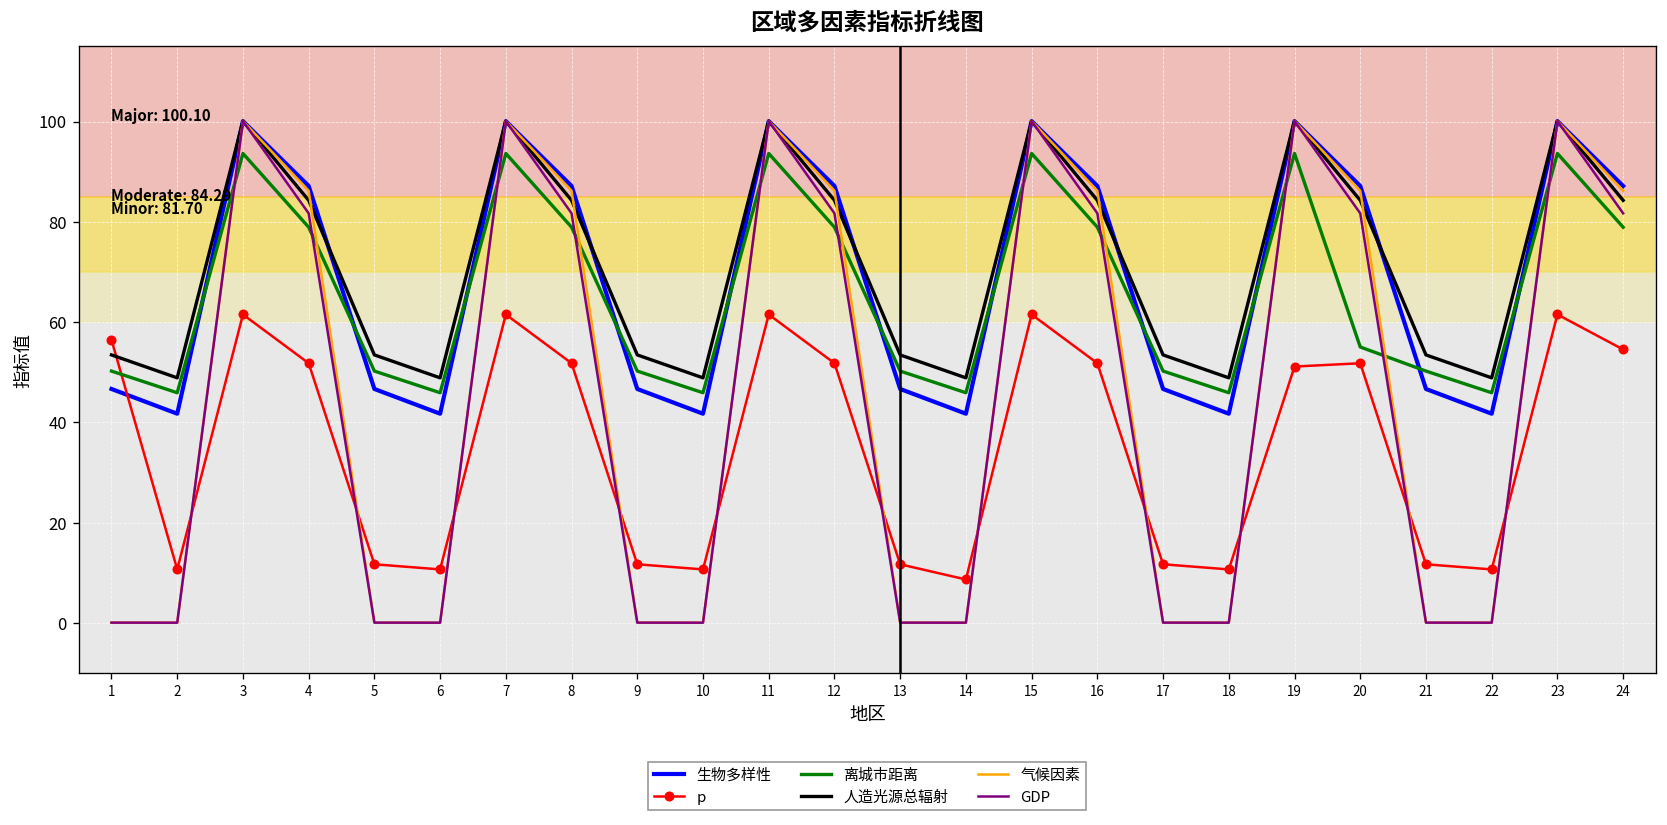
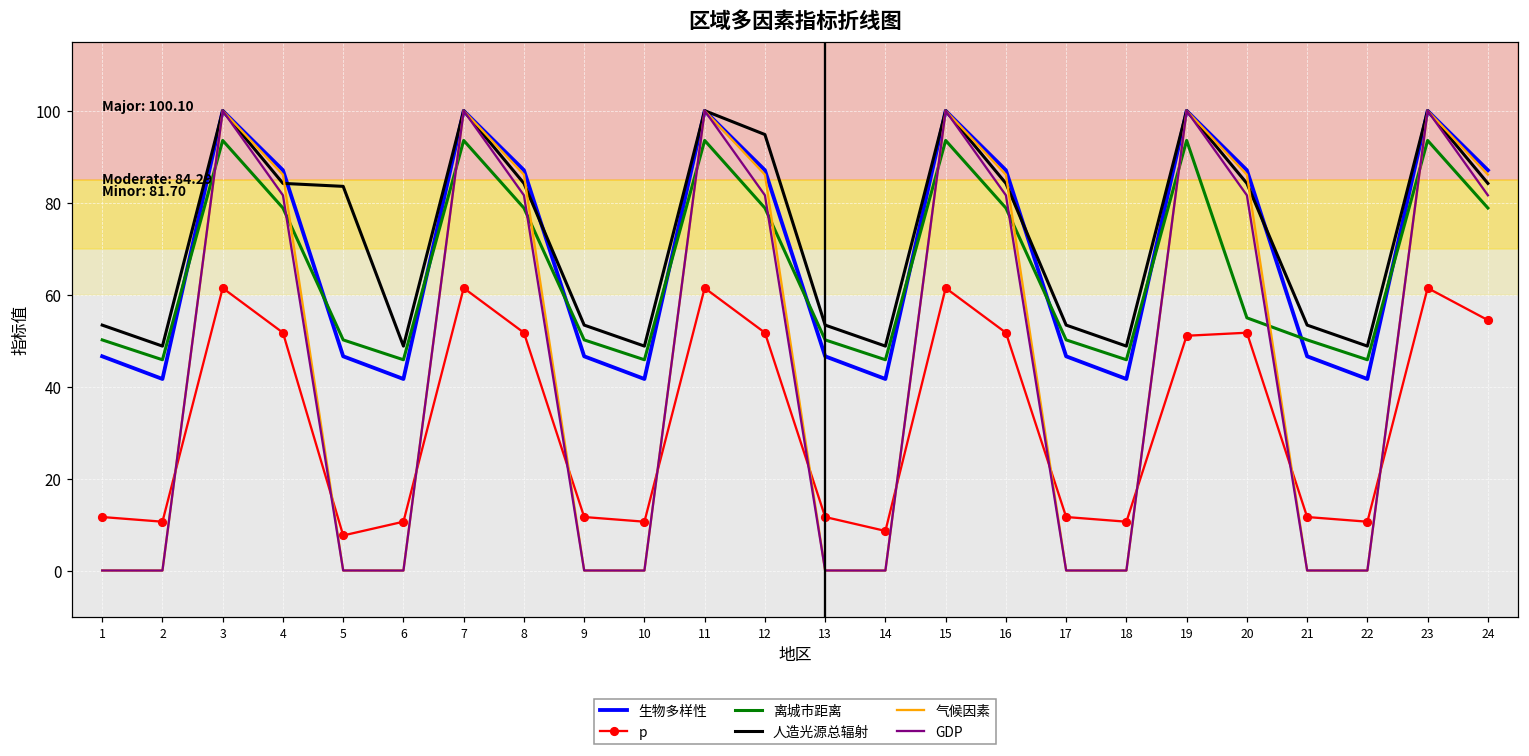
p, 1: 56 -> 12
p, 5: 12 -> 8
人造光源总辐射, 5: 53 -> 84
人造光源总辐射, 12: 84 -> 95
